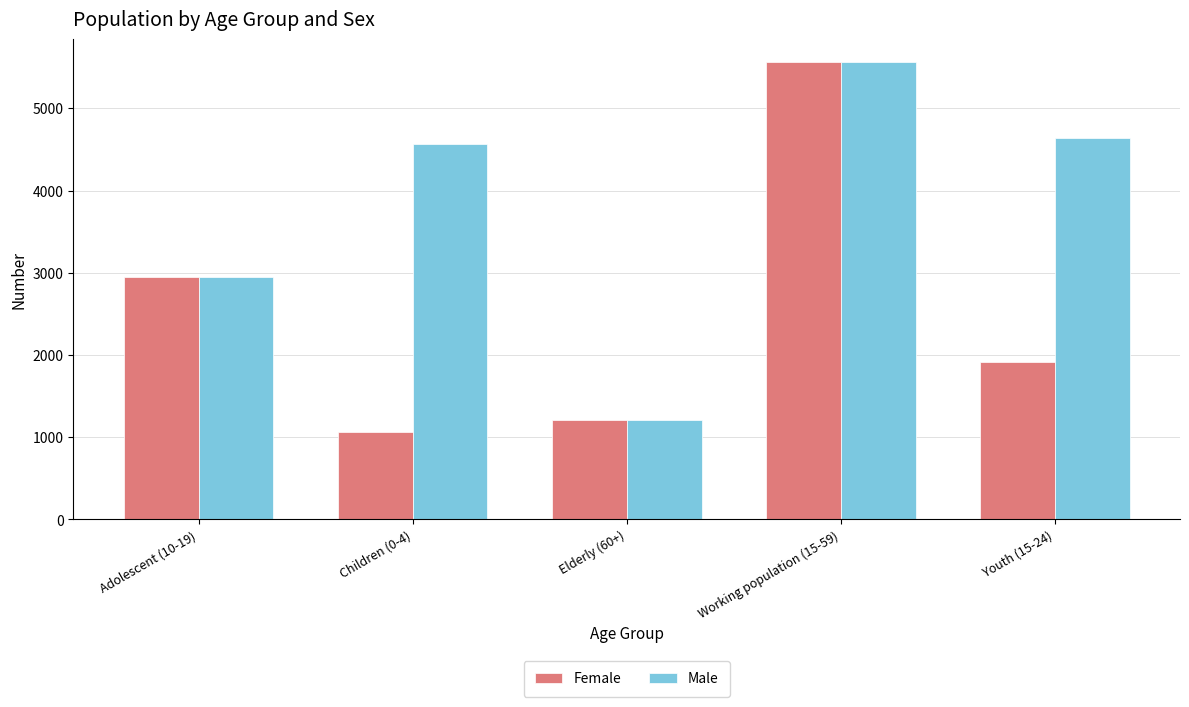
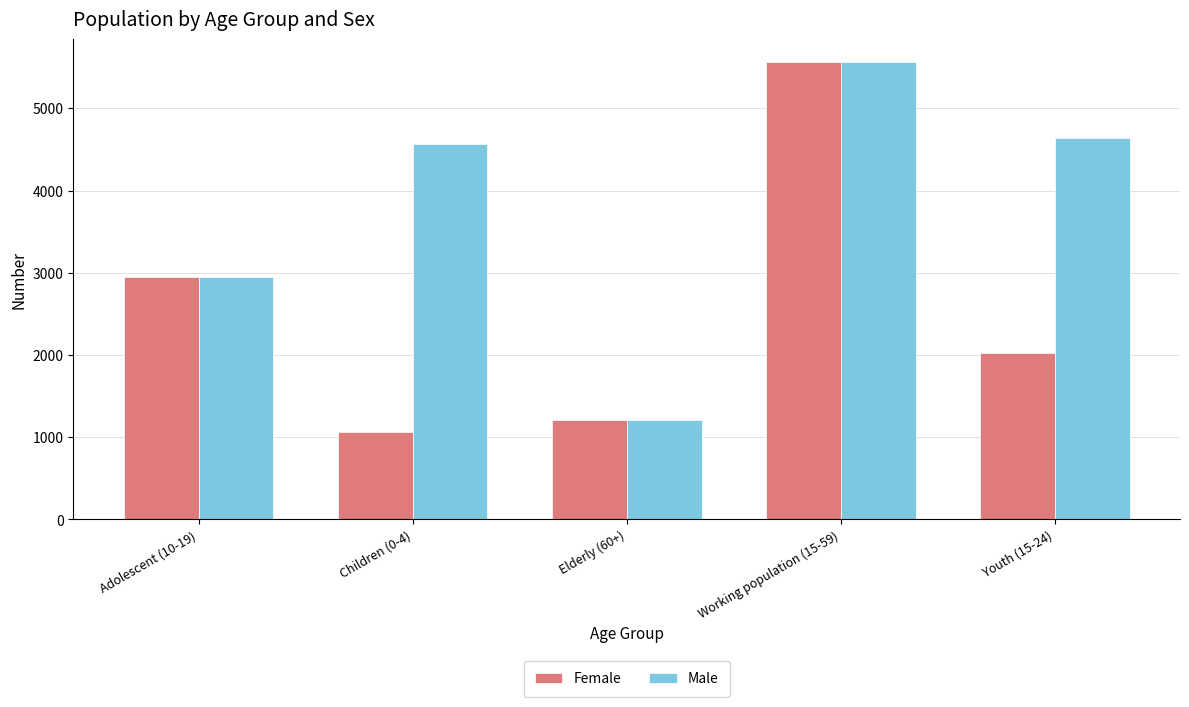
Female, Youth (15-24): 1900 -> 2000
